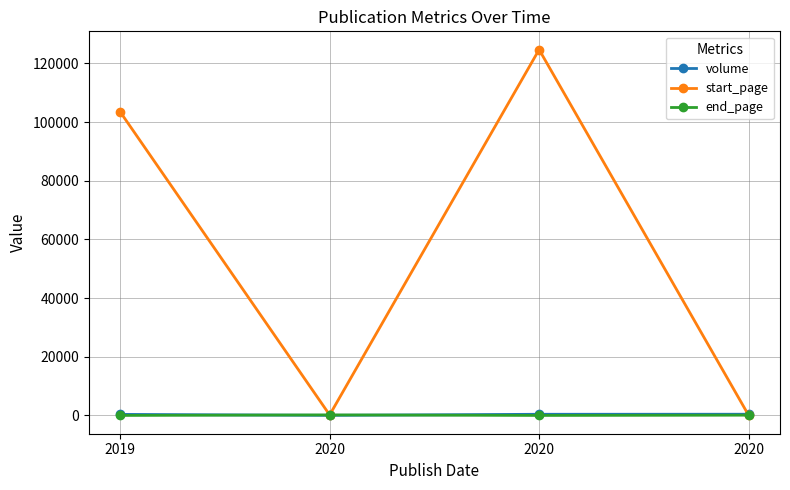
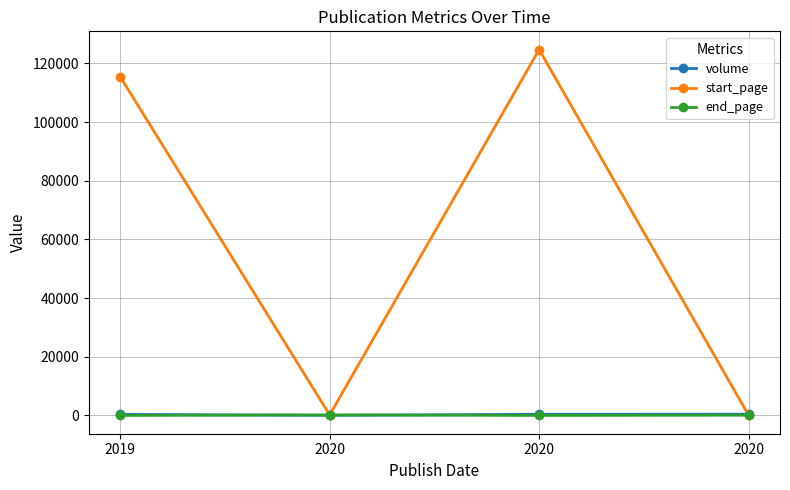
start_page, 2019: 103000 -> 115000
